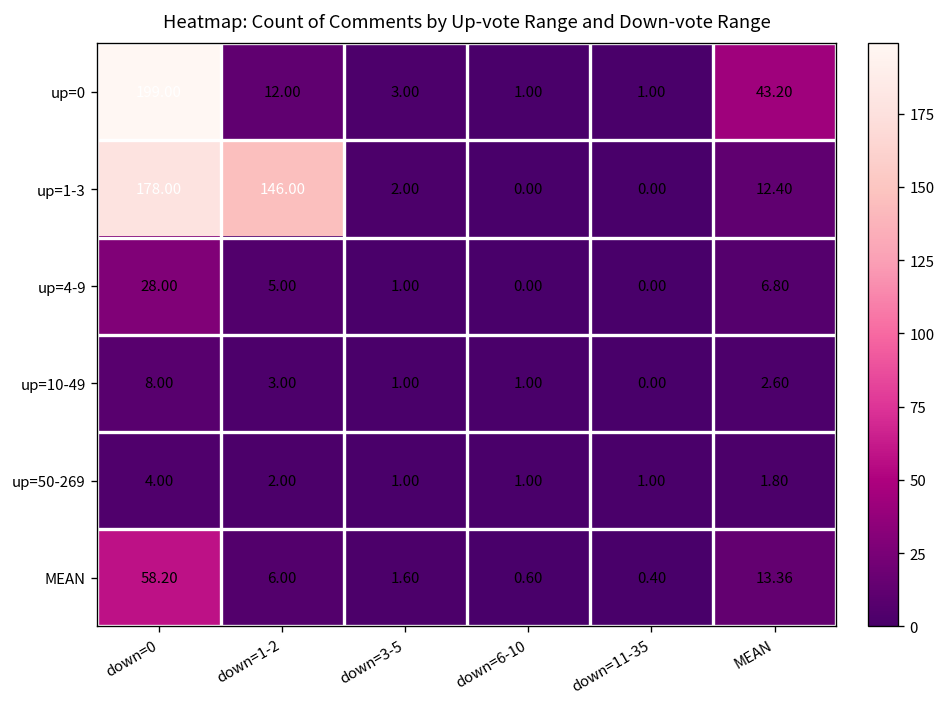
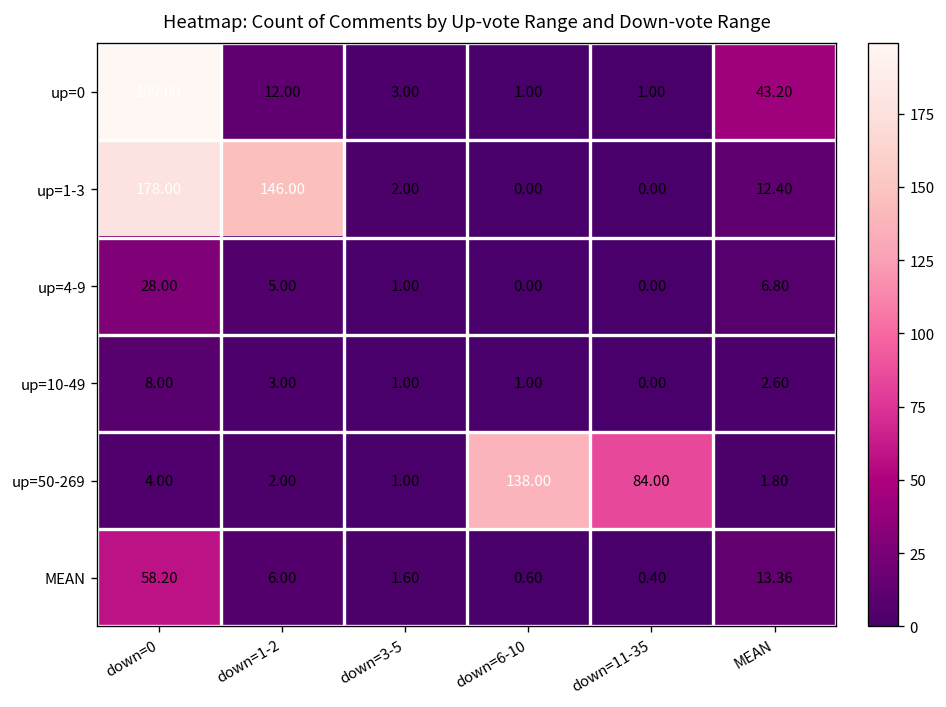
up=50-269, down=6-10: 1.00 -> 138.00
up=50-269, down=11-35: 1.00 -> 84.00
